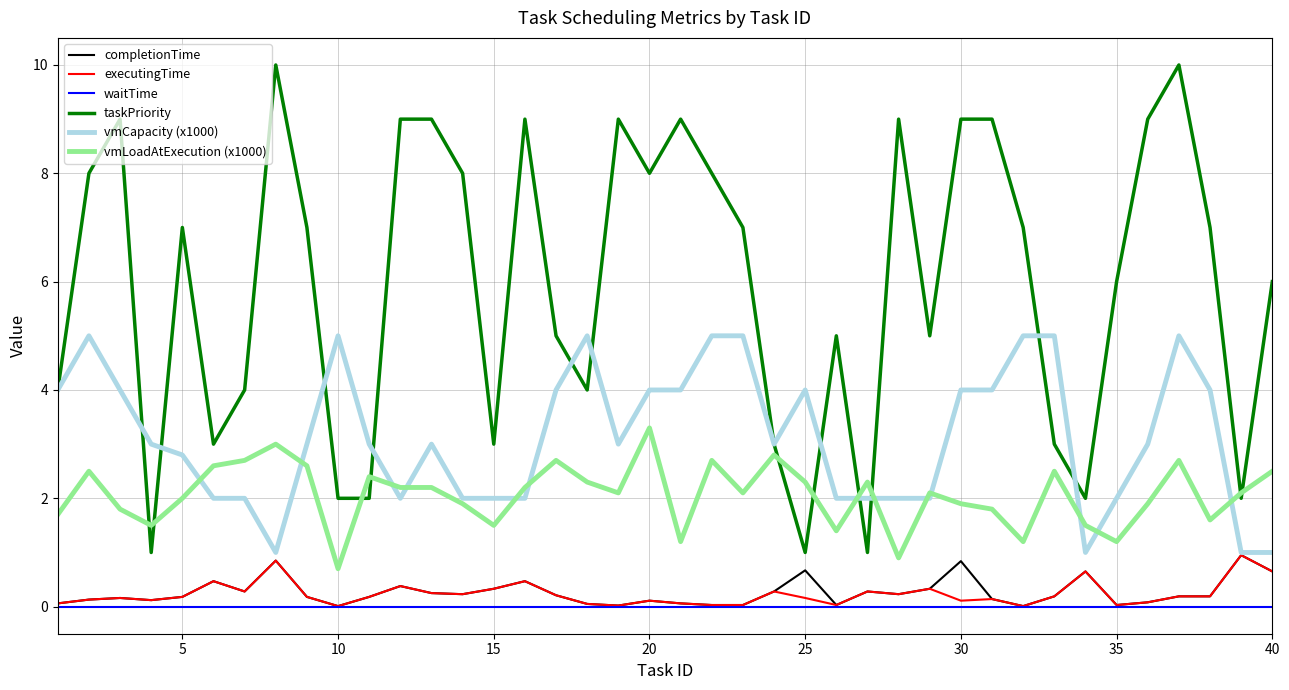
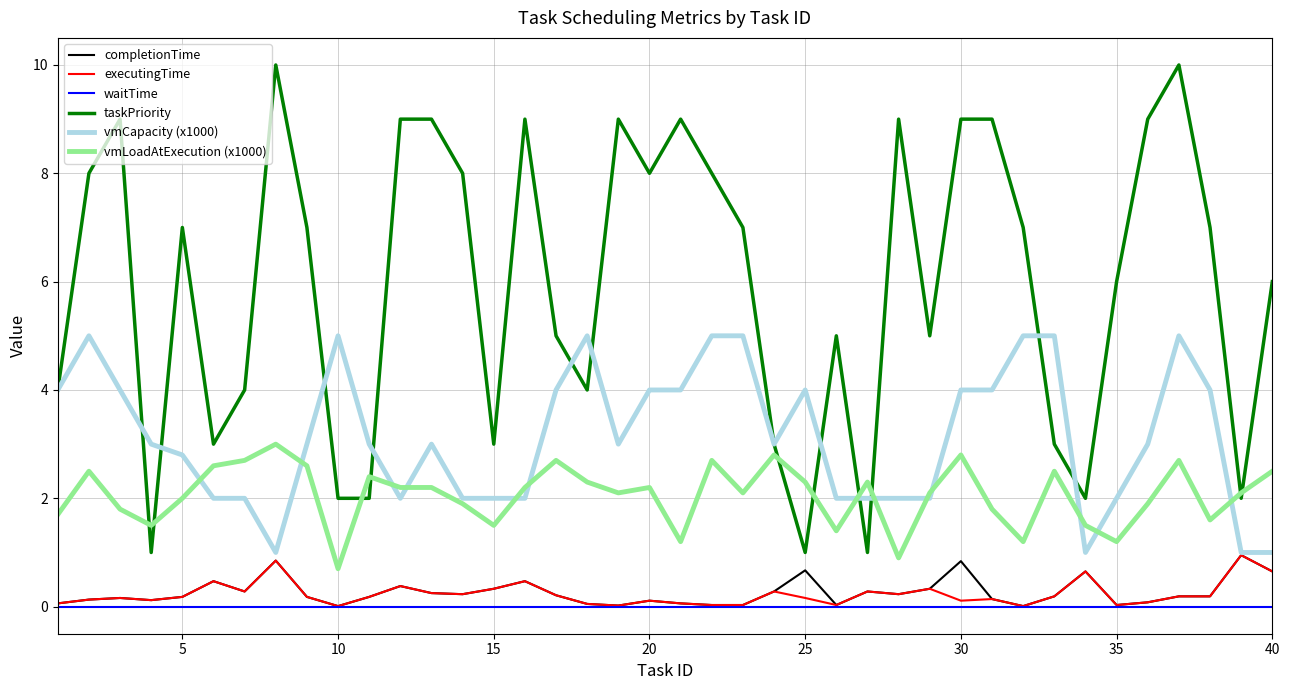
vmLoadAtExecution (x1000), 20: 3.3 -> 2.2
vmLoadAtExecution (x1000), 30: 1.9 -> 2.8
